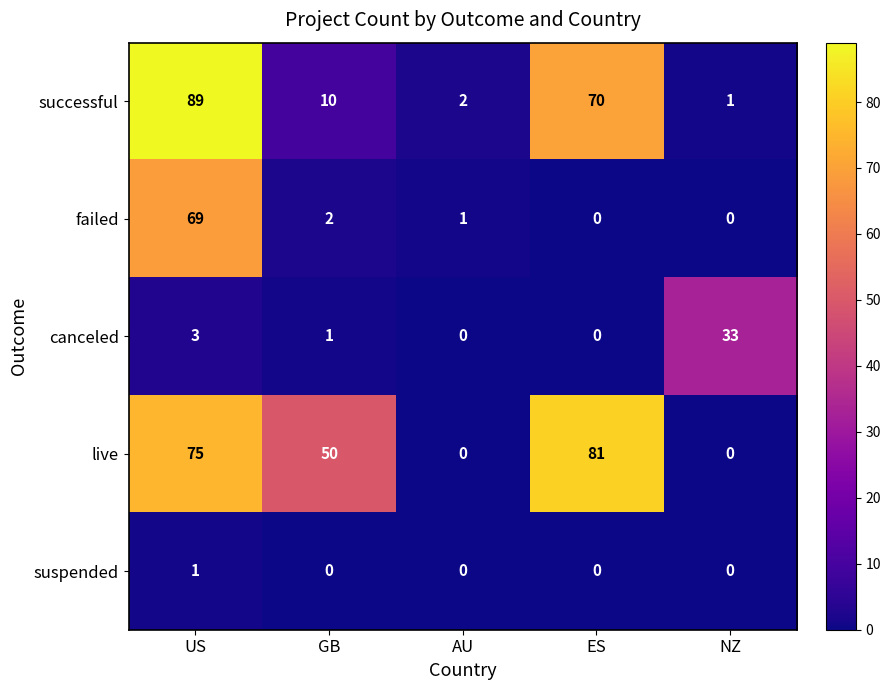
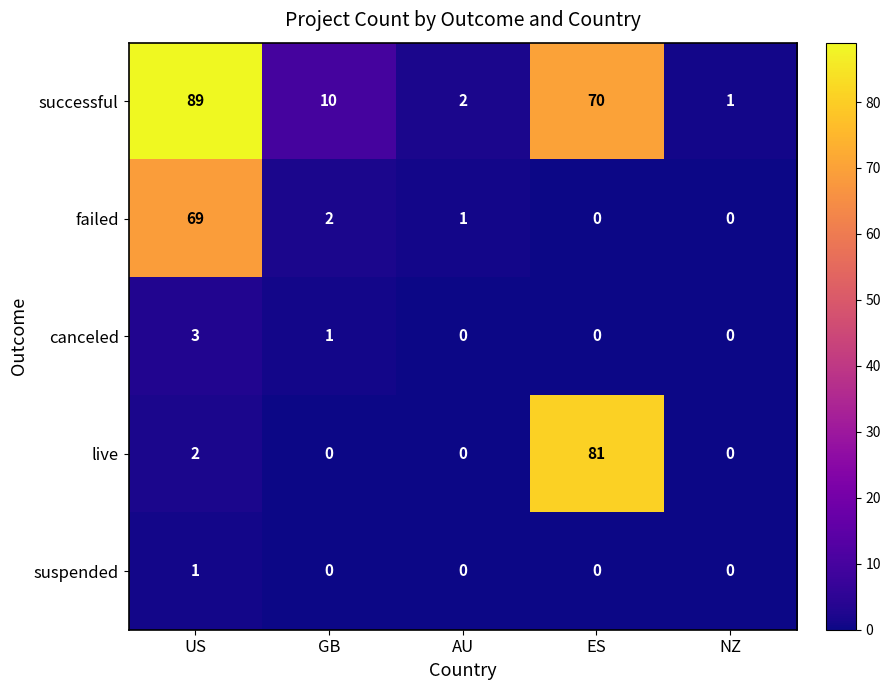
canceled, NZ: 33 -> 0
live, US: 75 -> 2
live, GB: 50 -> 0
